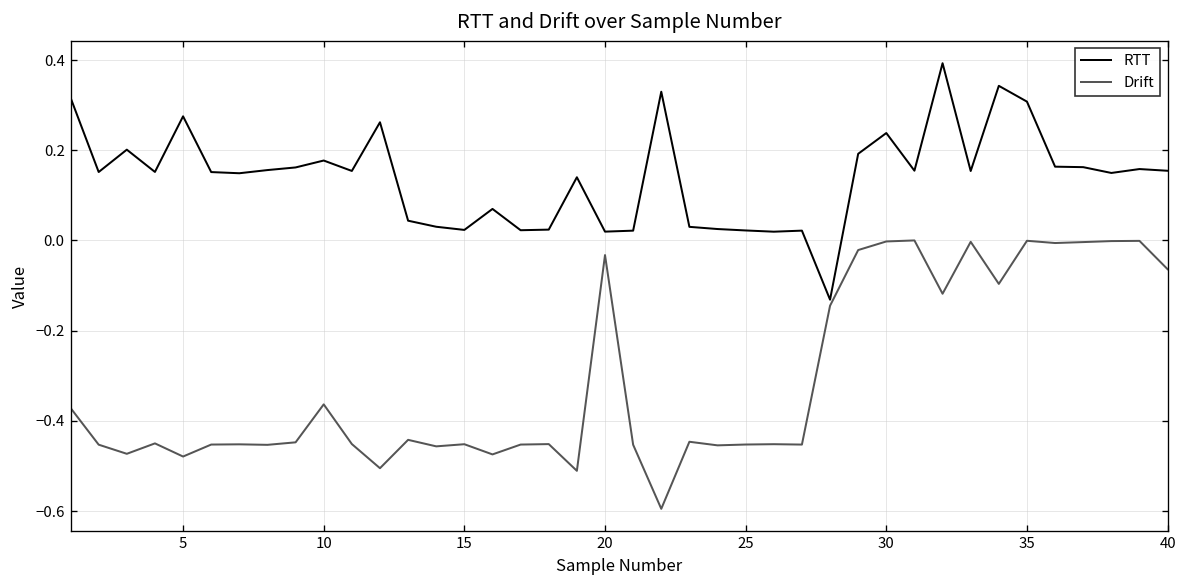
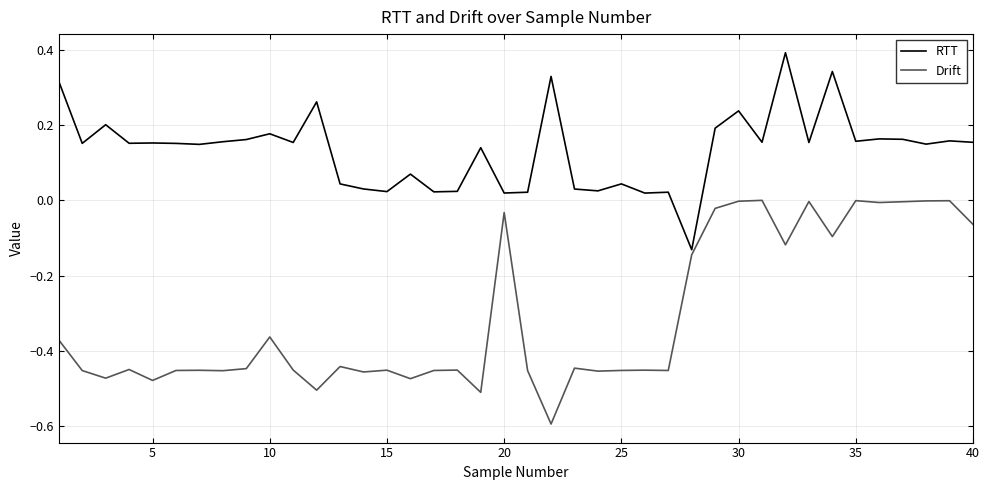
RTT, 5: 0.28 -> 0.15
RTT, 25: 0.02 -> 0.04
RTT, 35: 0.31 -> 0.16
